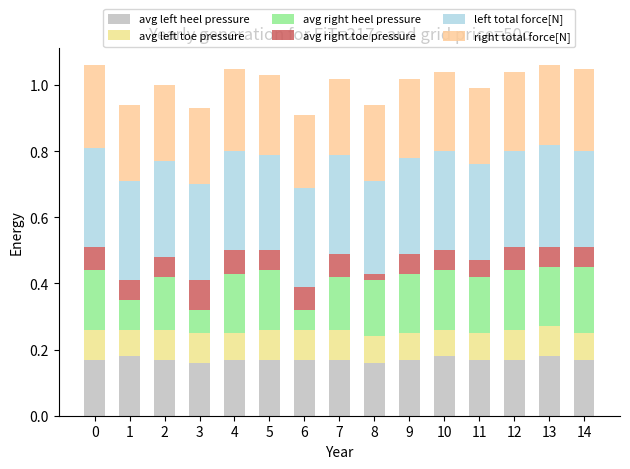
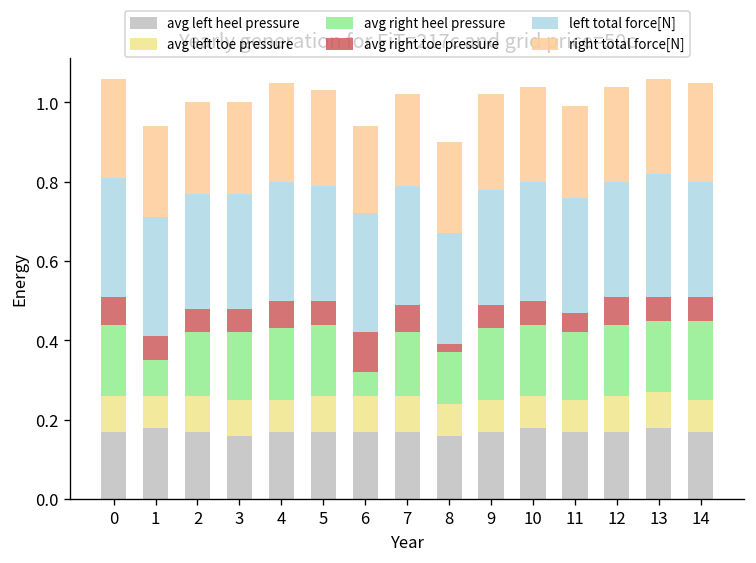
avg right heel pressure, 3: 0.07 -> 0.17
avg right toe pressure, 3: 0.09 -> 0.06
avg right toe pressure, 6: 0.07 -> 0.10
avg right heel pressure, 8: 0.17 -> 0.13
